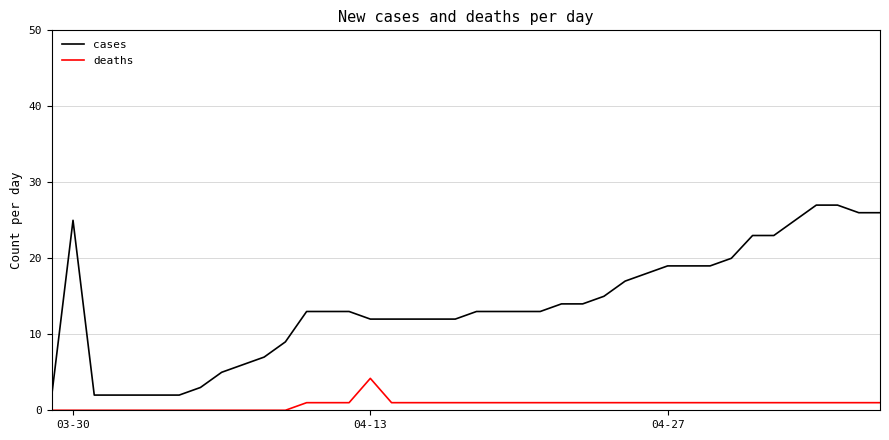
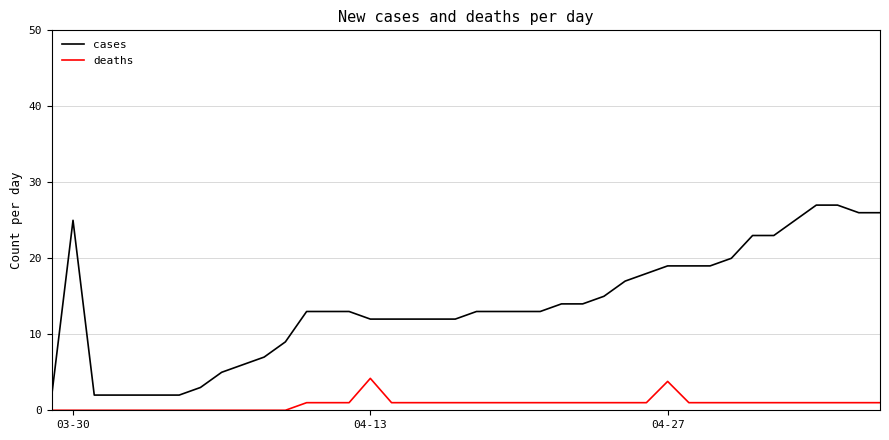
deaths, 04-27: 1 -> 4
